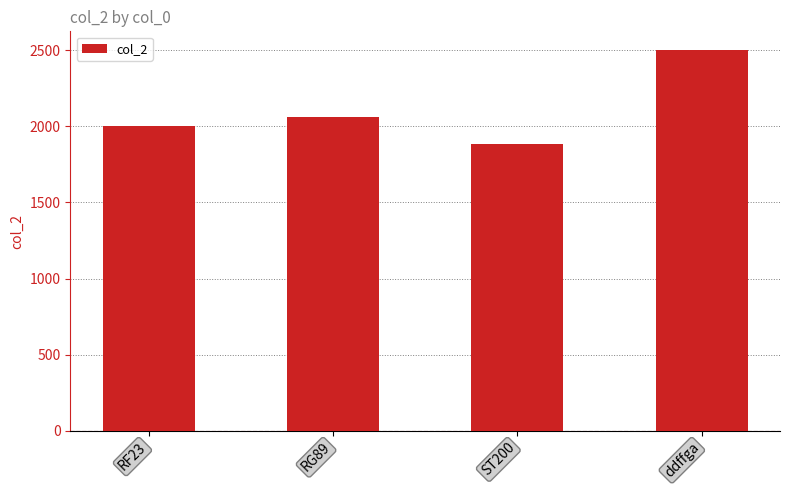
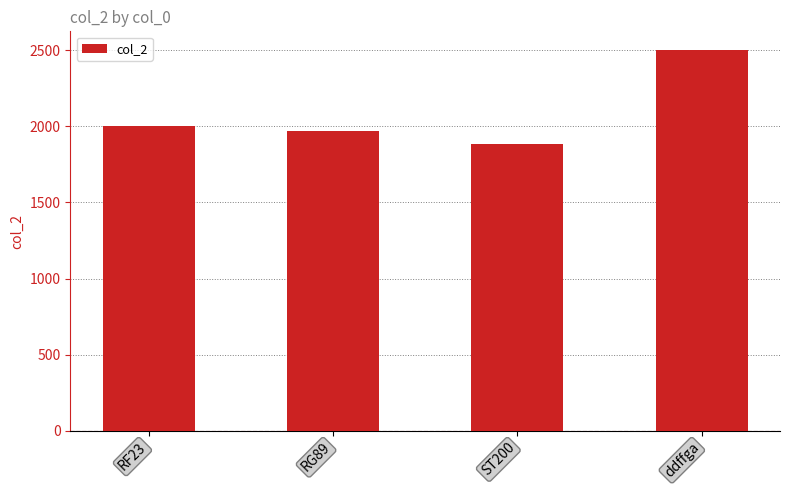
RG89: 2060 -> 1970
